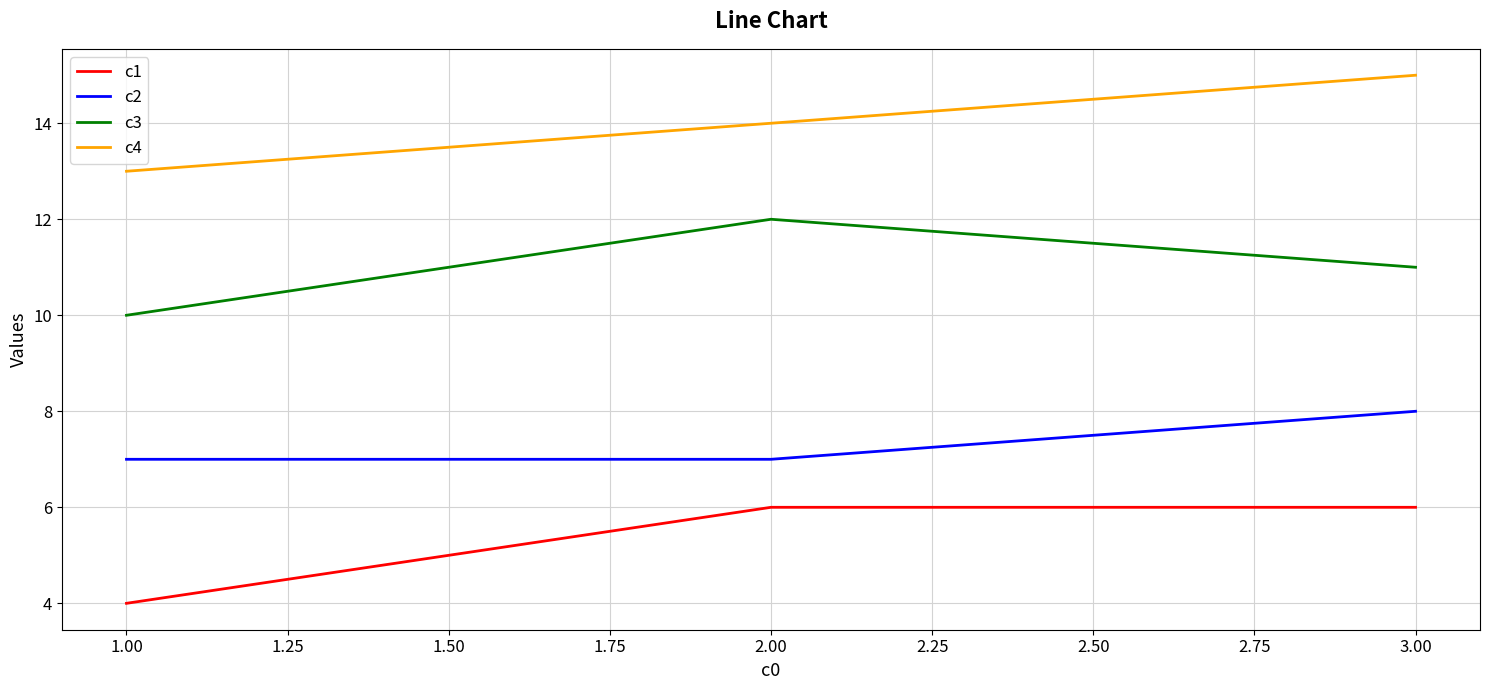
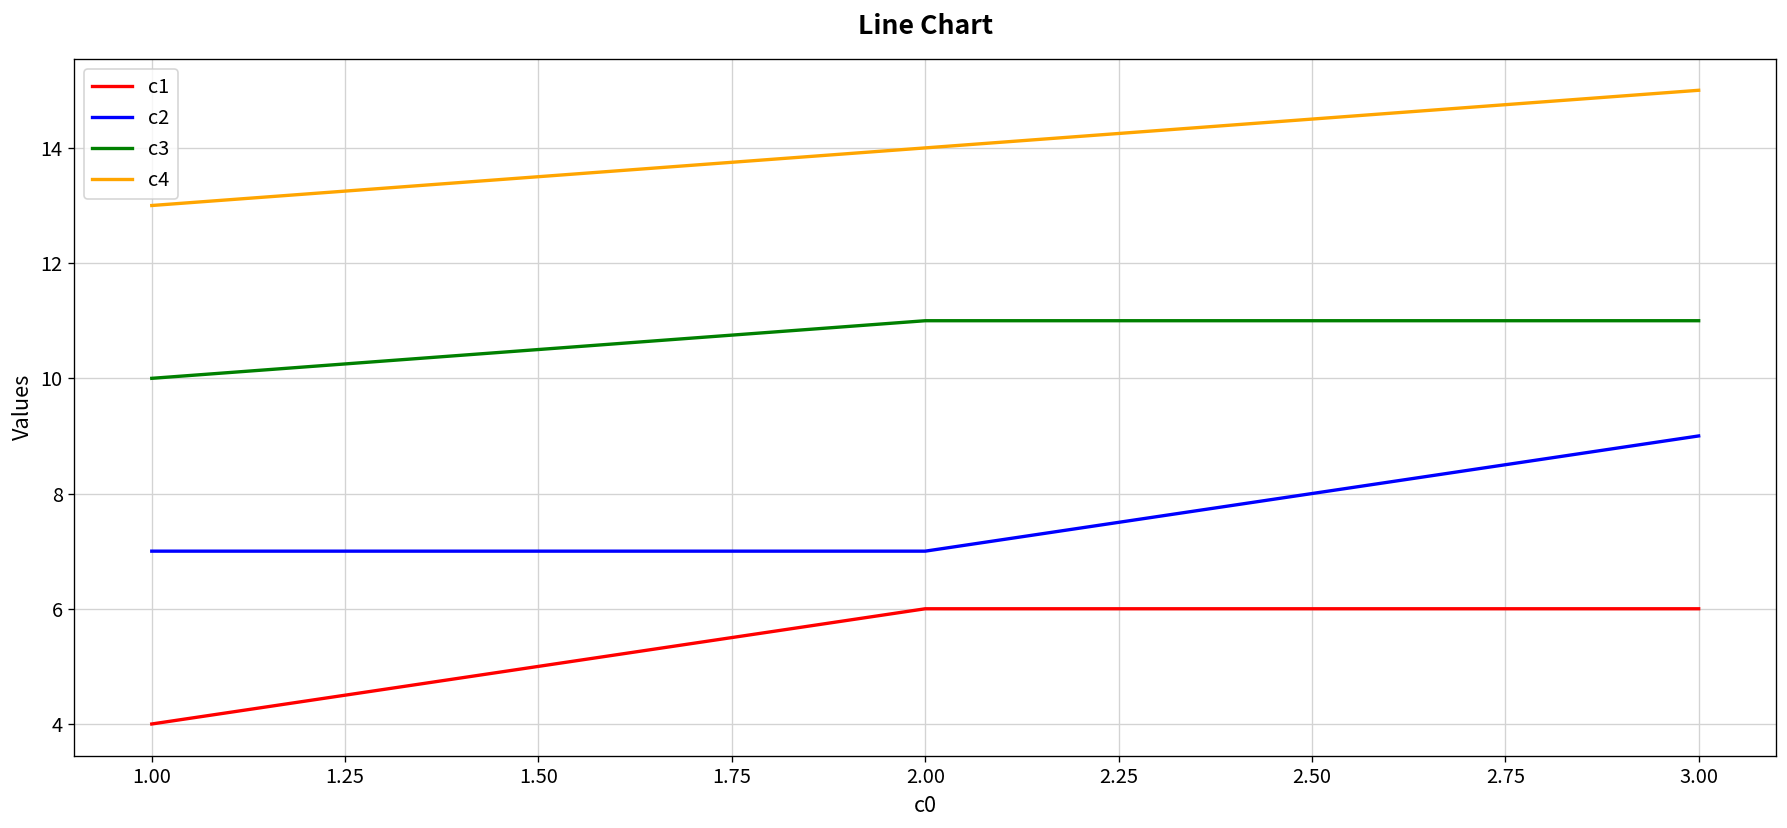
c3, 2.00: 12 -> 11
c2, 3.00: 8 -> 9
